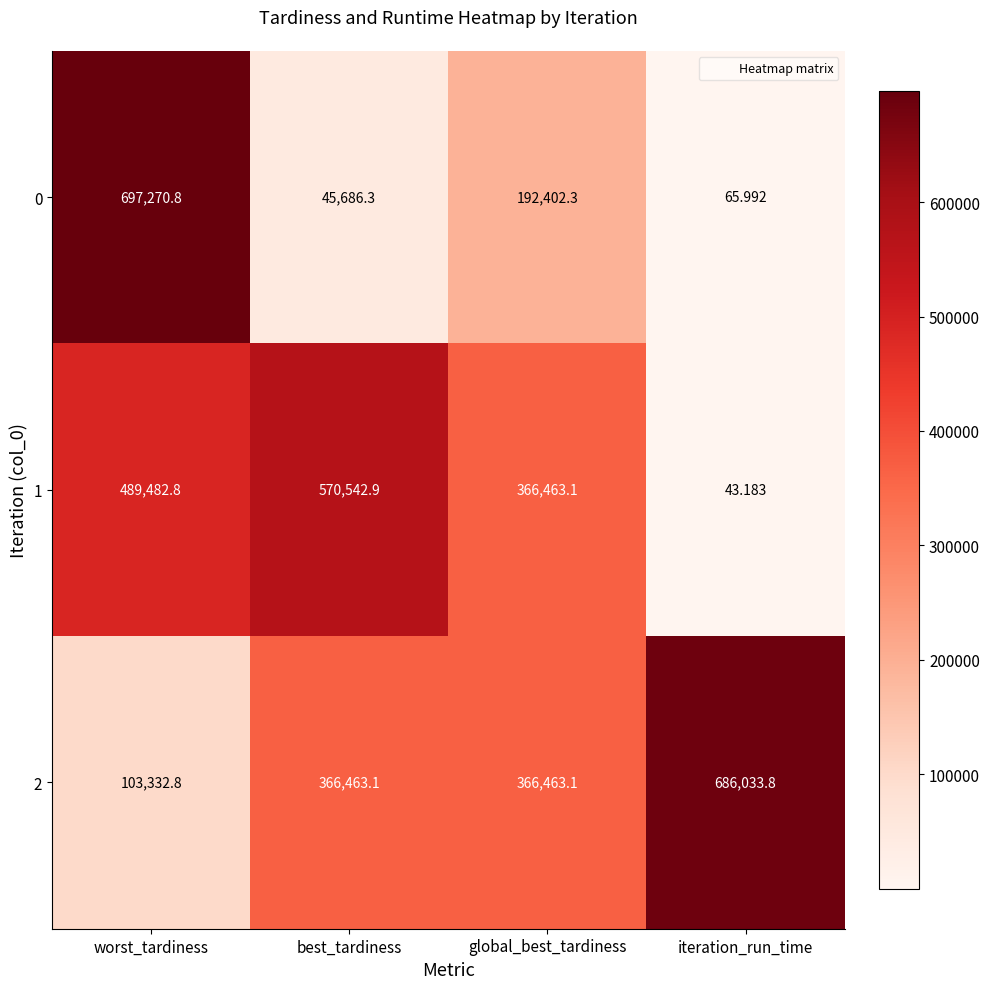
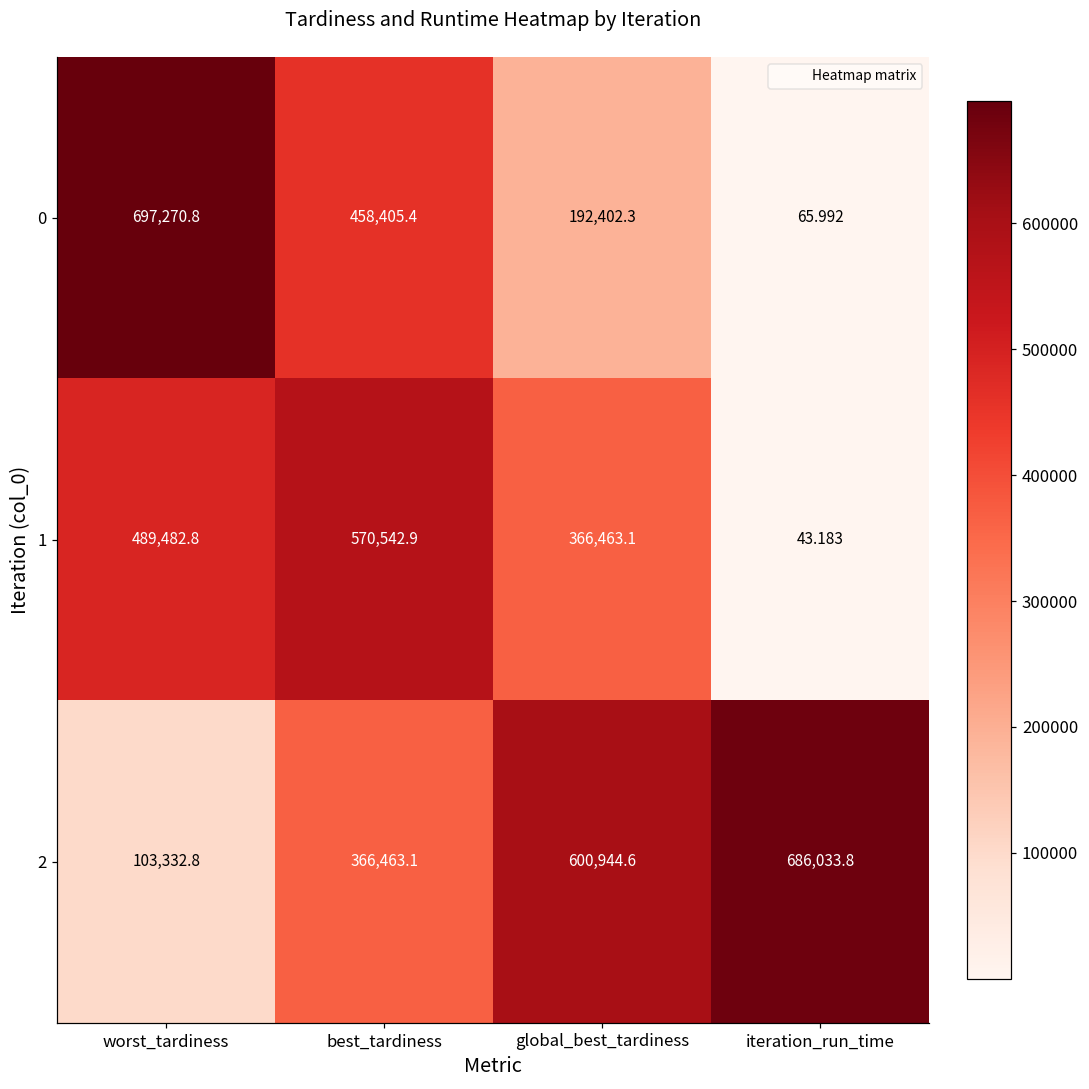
0, best_tardiness: 45,686.3 -> 458,405.4
2, global_best_tardiness: 366,463.1 -> 600,944.6
